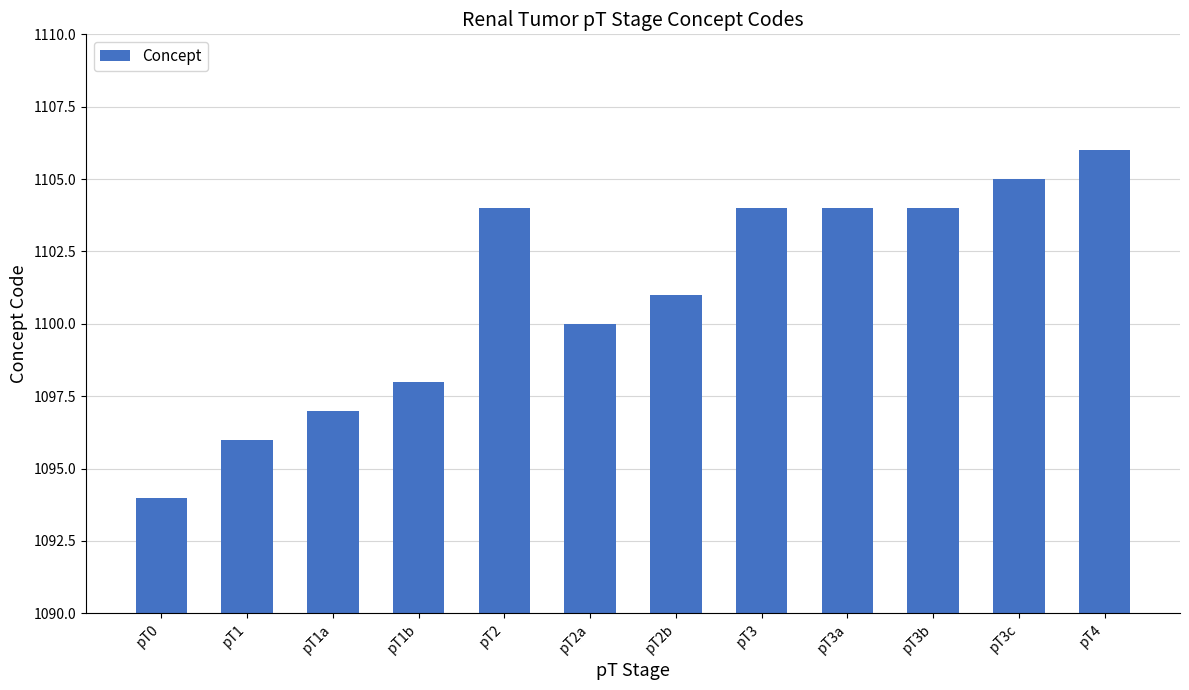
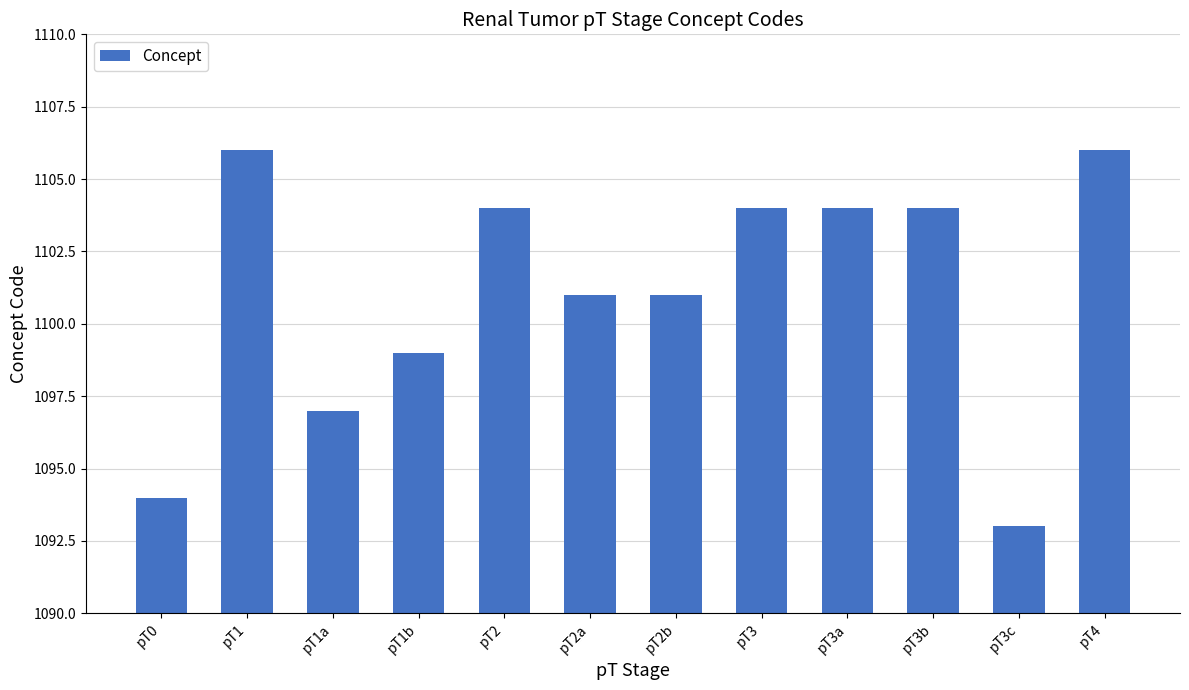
pT1: 1096 -> 1106
pT1b: 1098 -> 1099
pT2a: 1100 -> 1101
pT3c: 1105 -> 1093
